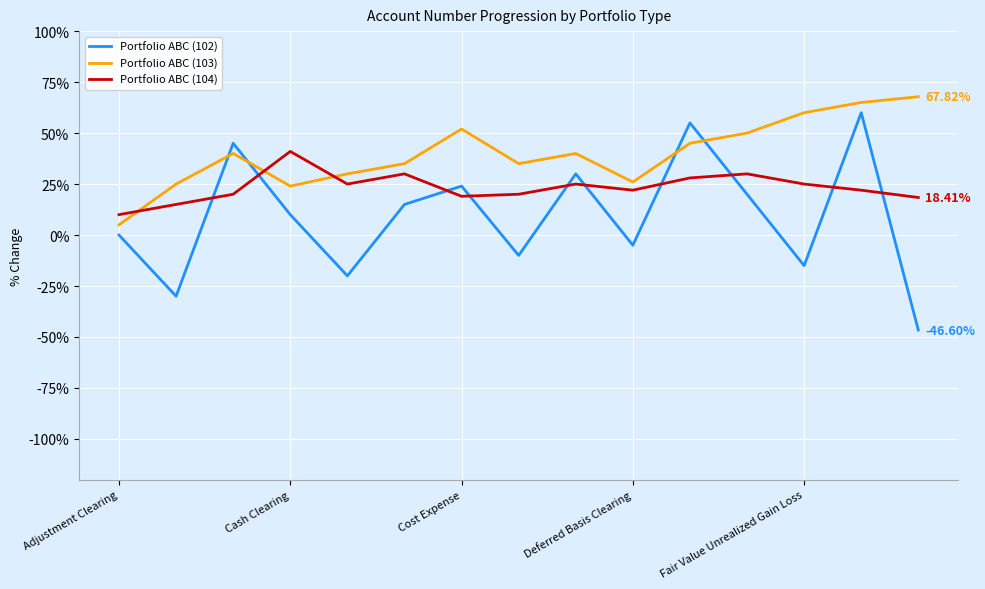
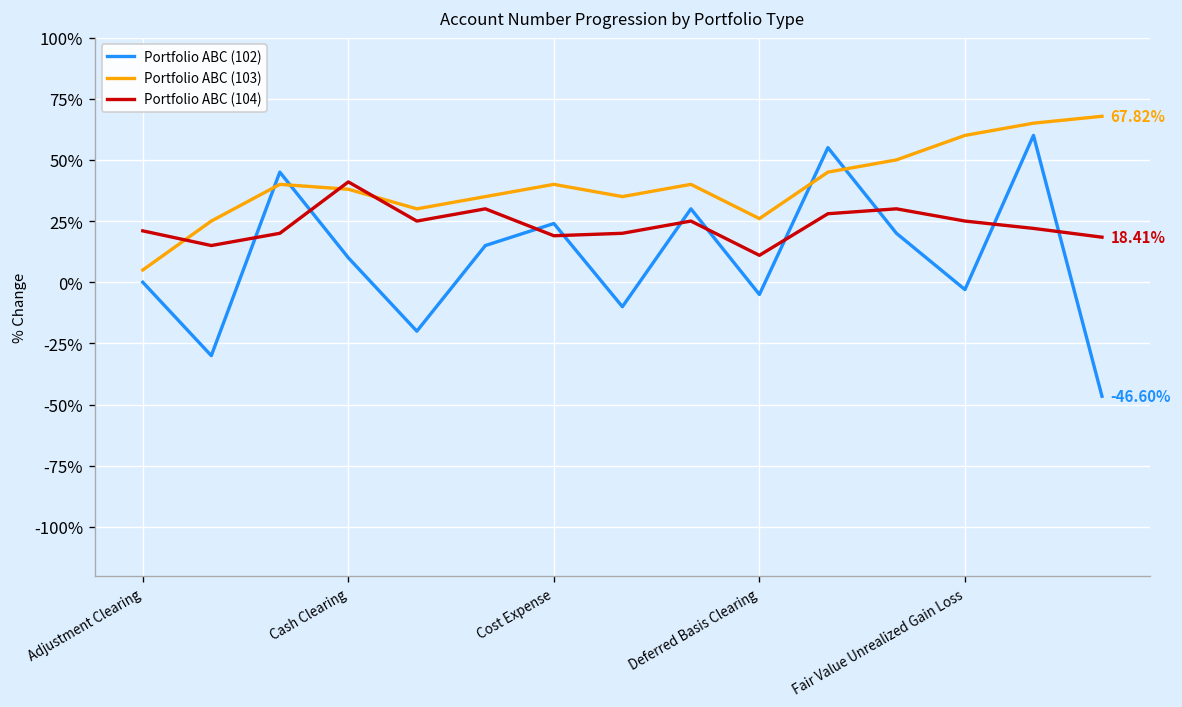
Portfolio ABC (104), Adjustment Clearing: 10% -> 21%
Portfolio ABC (103), Cash Clearing: 24% -> 38%
Portfolio ABC (103), Cost Expense: 52% -> 40%
Portfolio ABC (104), Deferred Basis Clearing: 22% -> 11%
Portfolio ABC (102), Fair Value Unrealized Gain Loss: -15% -> -3%
